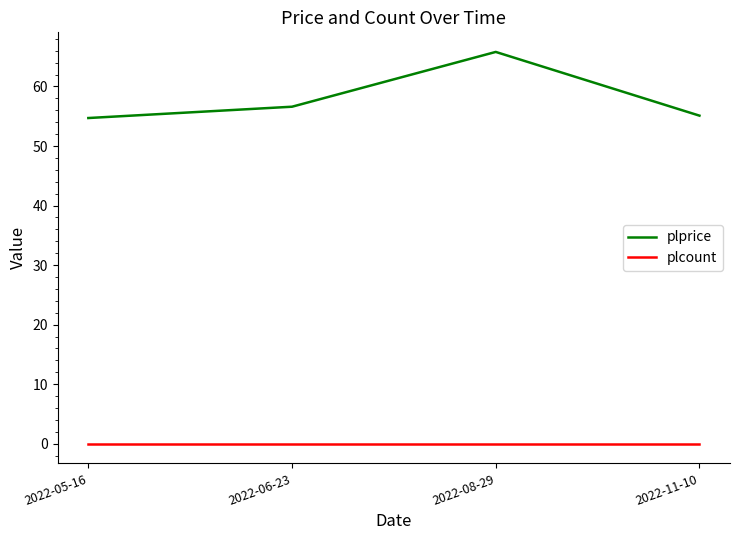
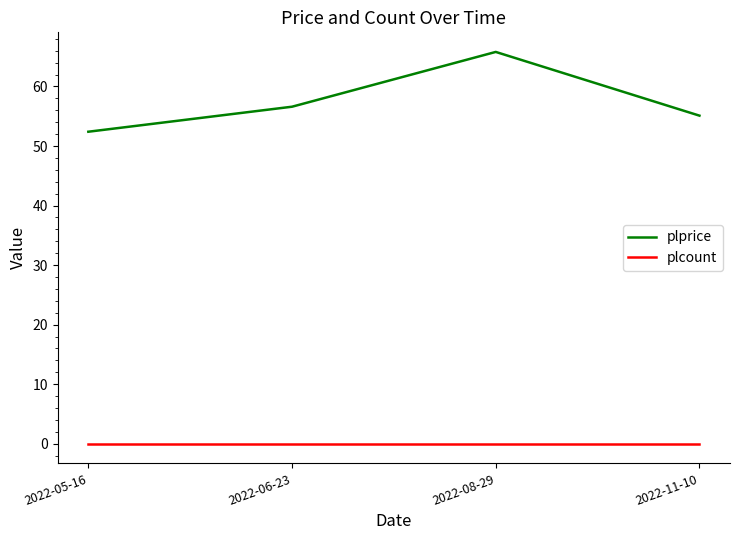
plprice, 2022-05-16: 55 -> 52
